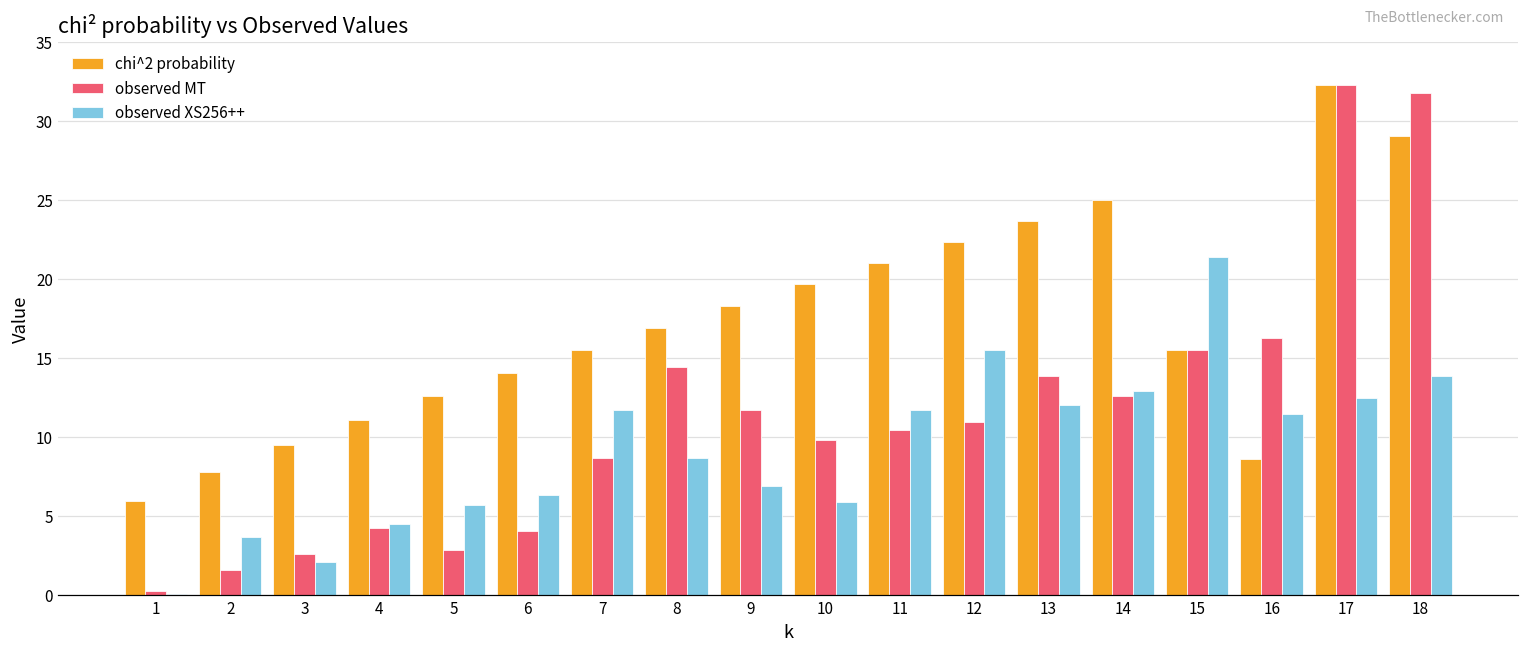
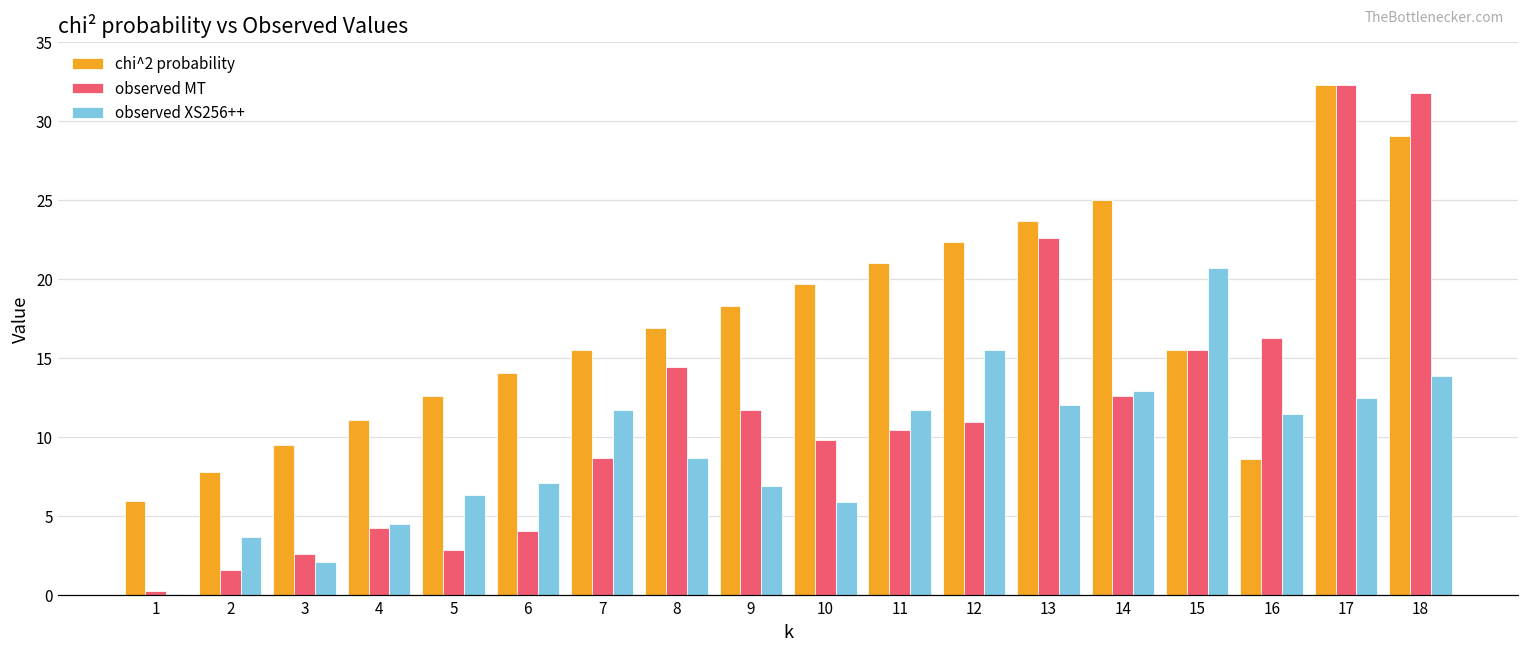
observed XS256++, 5: 5.7 -> 6.3
observed XS256++, 6: 6.4 -> 7.1
observed MT, 13: 13.9 -> 22.6
observed XS256++, 15: 21.4 -> 20.7
